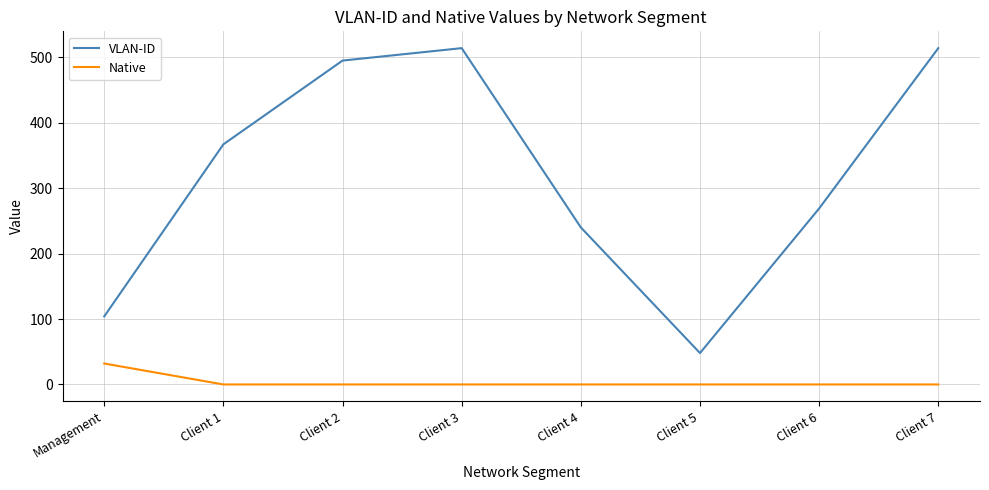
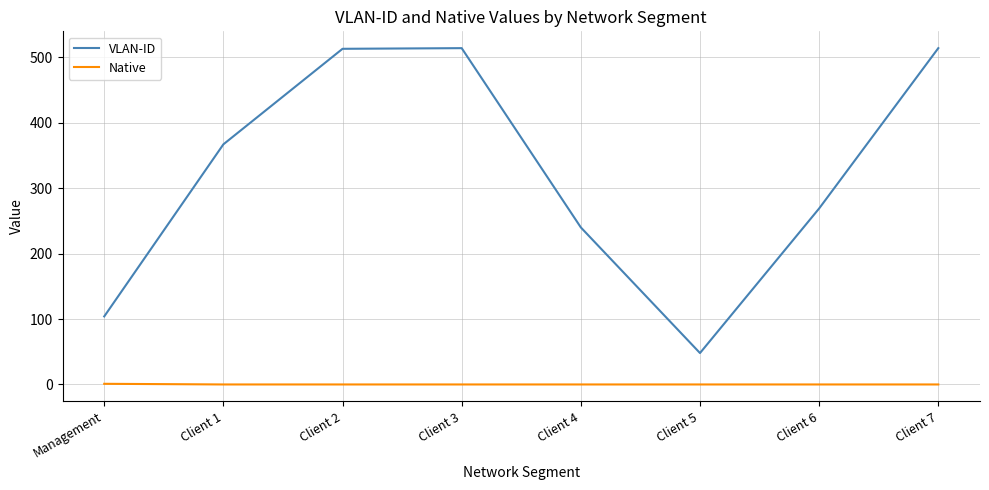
Native, Management: 30 -> 0
VLAN-ID, Client 2: 500 -> 510
